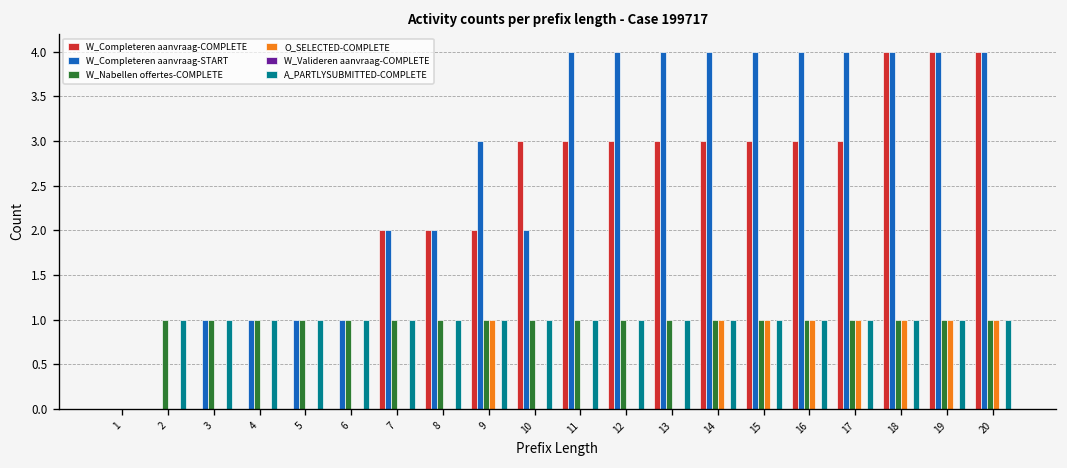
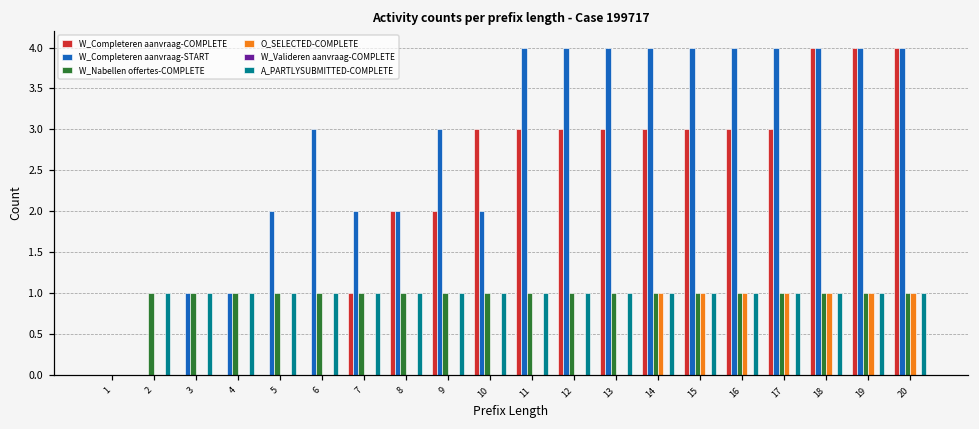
W_Completeren aanvraag-START, 5: 1 -> 2
W_Completeren aanvraag-START, 6: 1 -> 3
W_Completeren aanvraag-COMPLETE, 7: 2 -> 1
O_SELECTED-COMPLETE, 9: 1 -> 0
